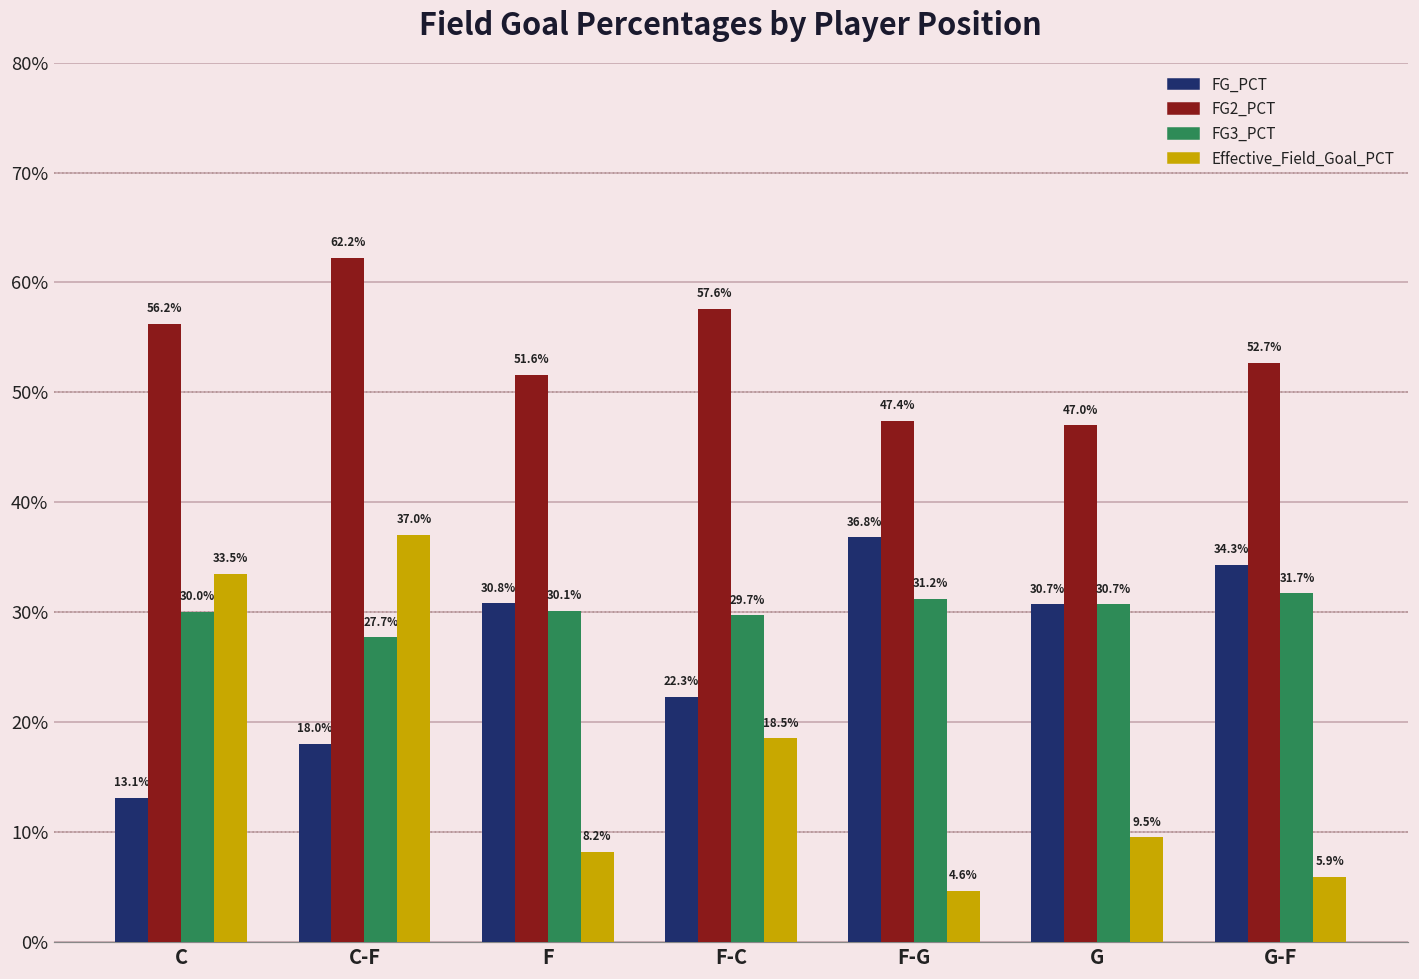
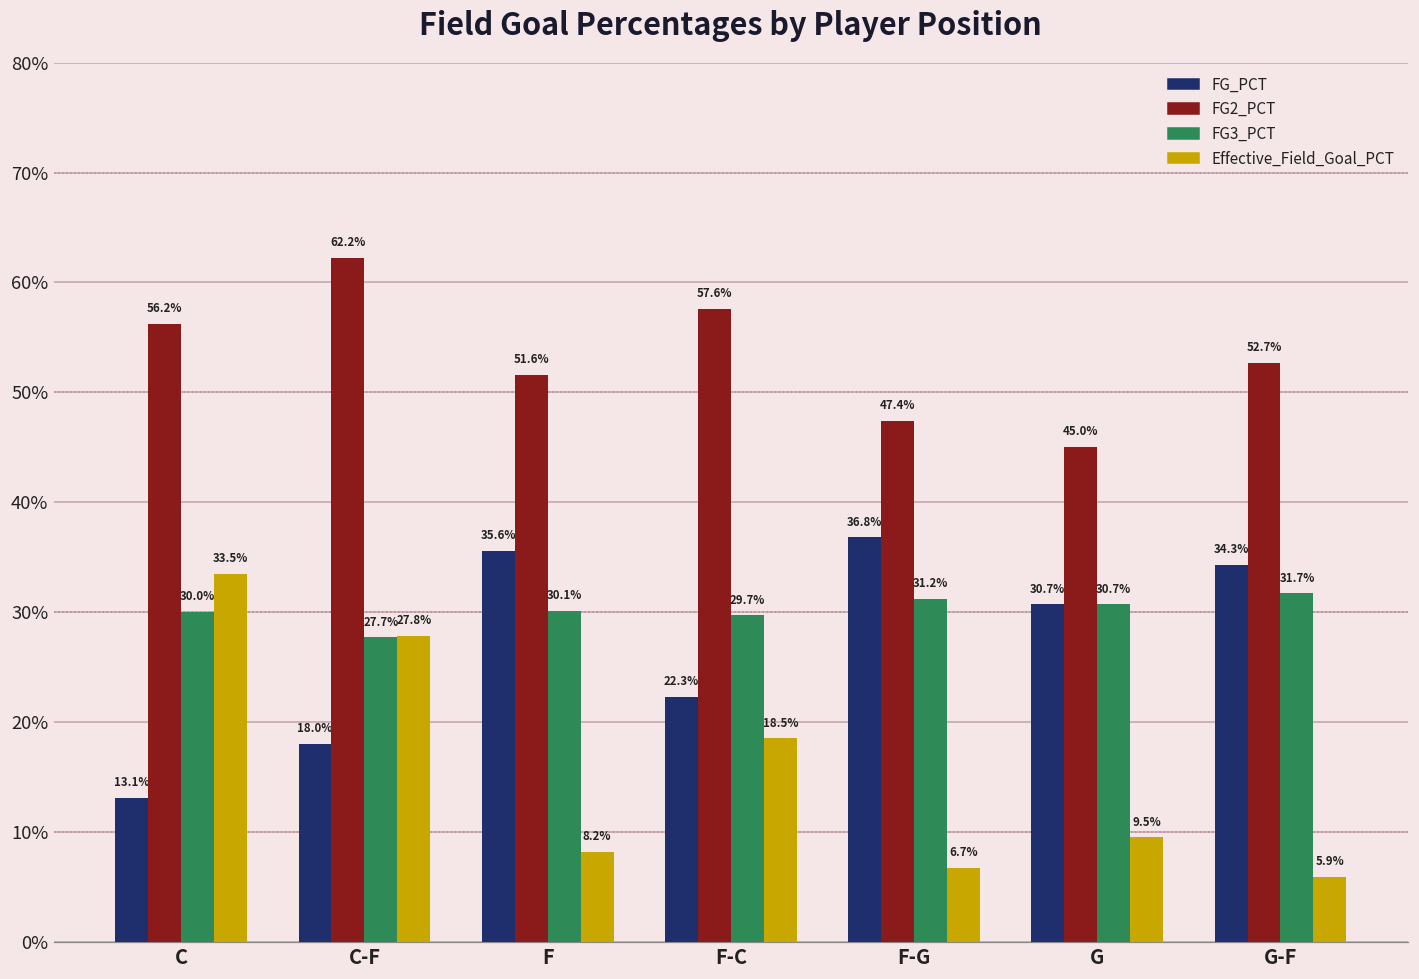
Effective_Field_Goal_PCT, C-F: 37.0% -> 27.8%
FG_PCT, F: 30.8% -> 35.6%
Effective_Field_Goal_PCT, F-G: 4.6% -> 6.7%
FG2_PCT, G: 47.0% -> 45.0%
